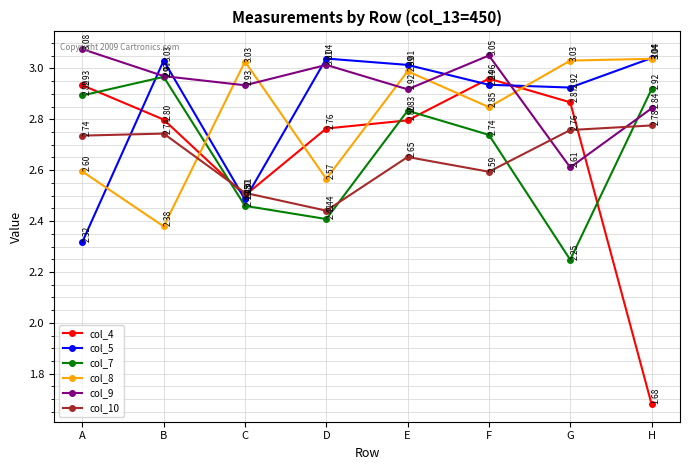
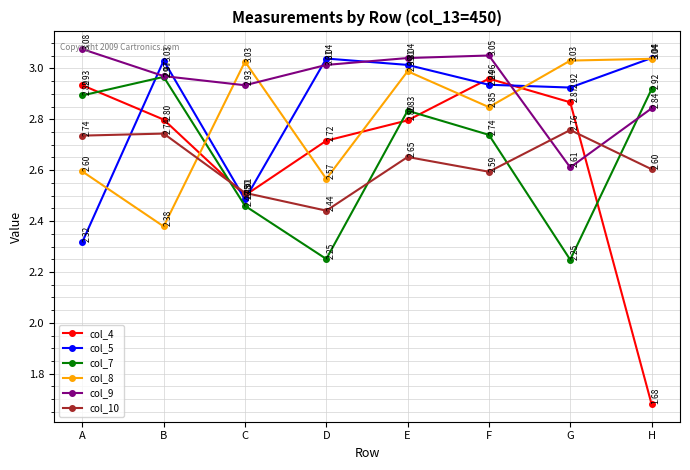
col_4, D: 2.76 -> 2.72
col_7, D: 2.41 -> 2.25
col_9, E: 2.92 -> 3.04
col_10, H: 2.78 -> 2.60
